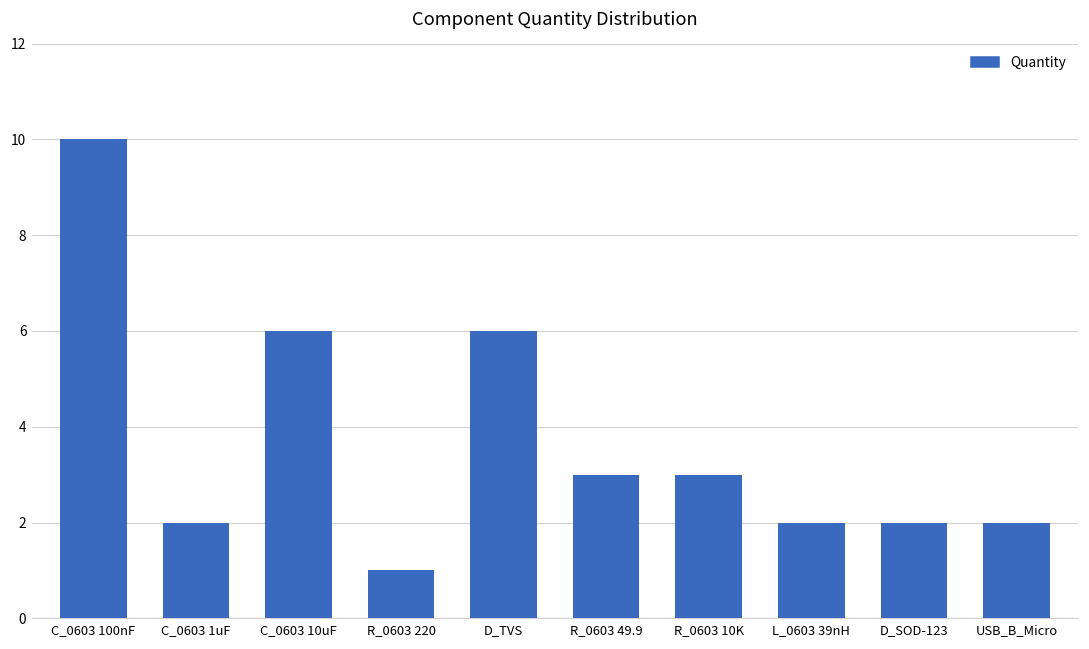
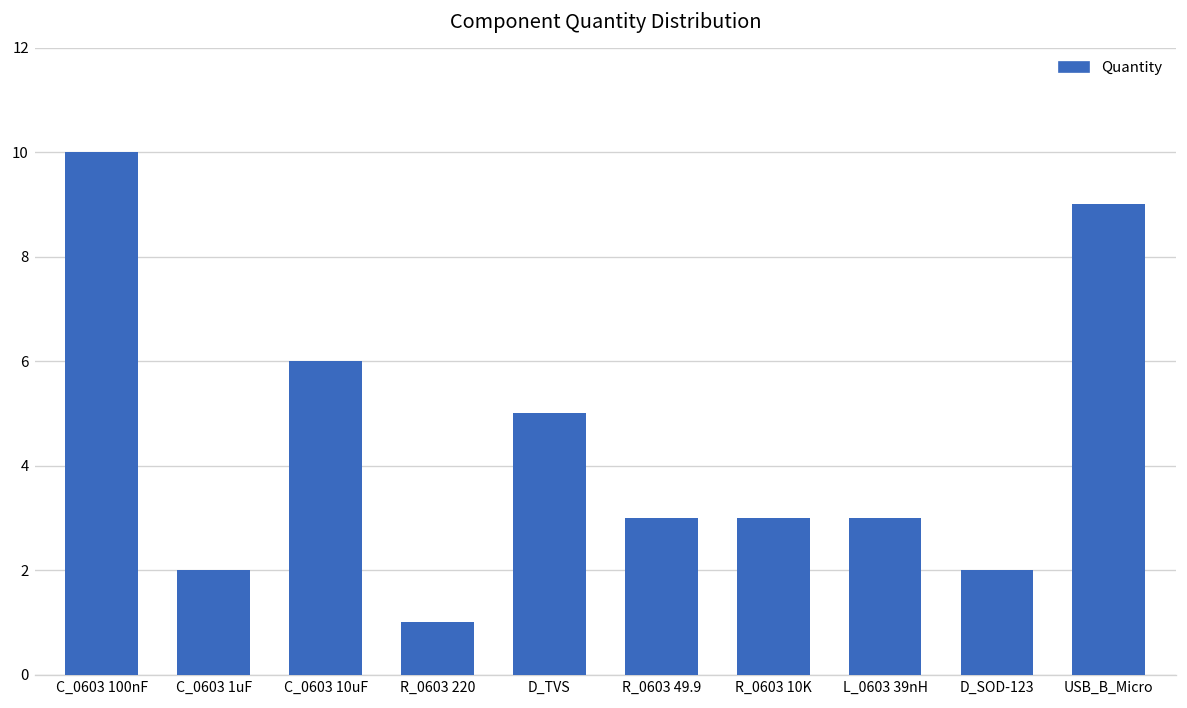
D_TVS: 6 -> 5
L_0603 39nH: 2 -> 3
USB_B_Micro: 2 -> 9
